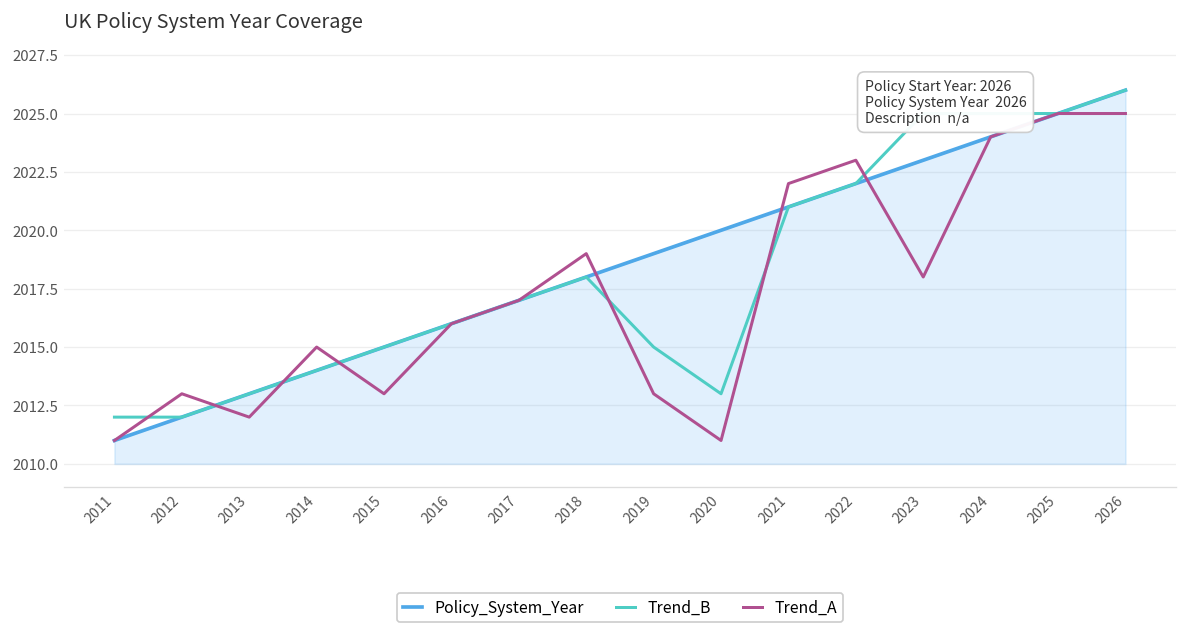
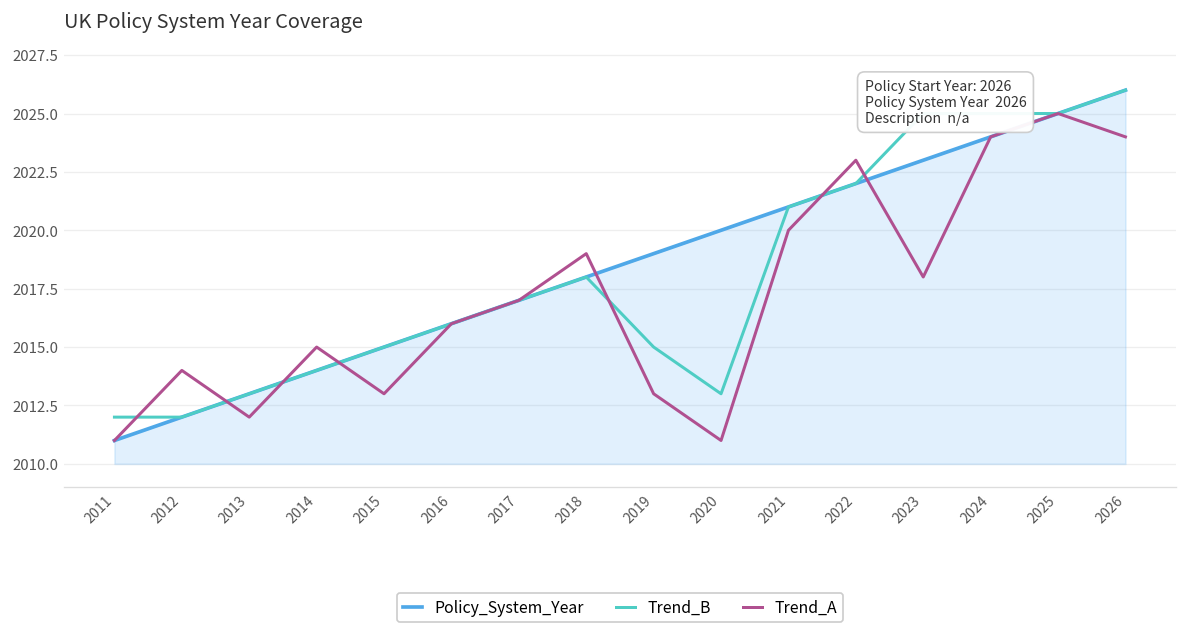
Trend_A, 2012: 2013 -> 2014
Trend_A, 2021: 2022 -> 2020
Trend_A, 2026: 2025 -> 2024
